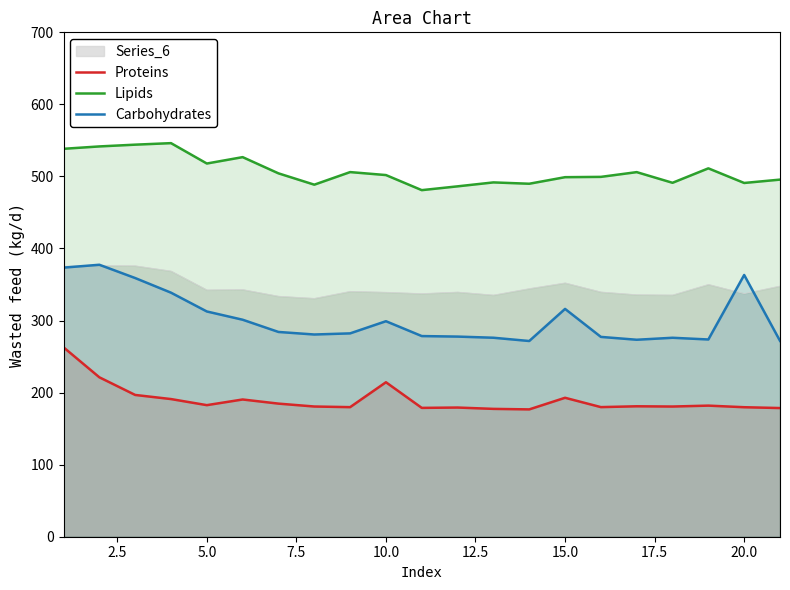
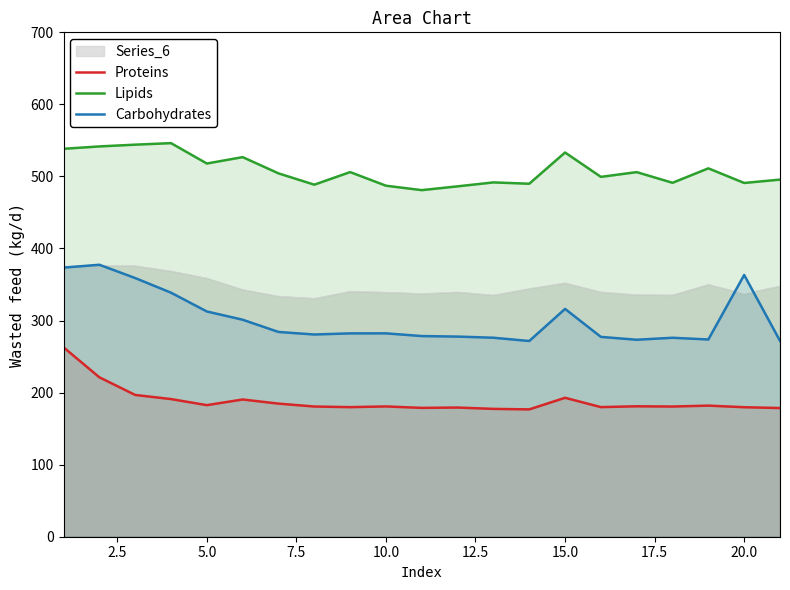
Series_6, 5.0: 340 -> 360
Proteins, 10.0: 210 -> 180
Lipids, 10.0: 500 -> 490
Carbohydrates, 10.0: 300 -> 280
Lipids, 15.0: 500 -> 530
